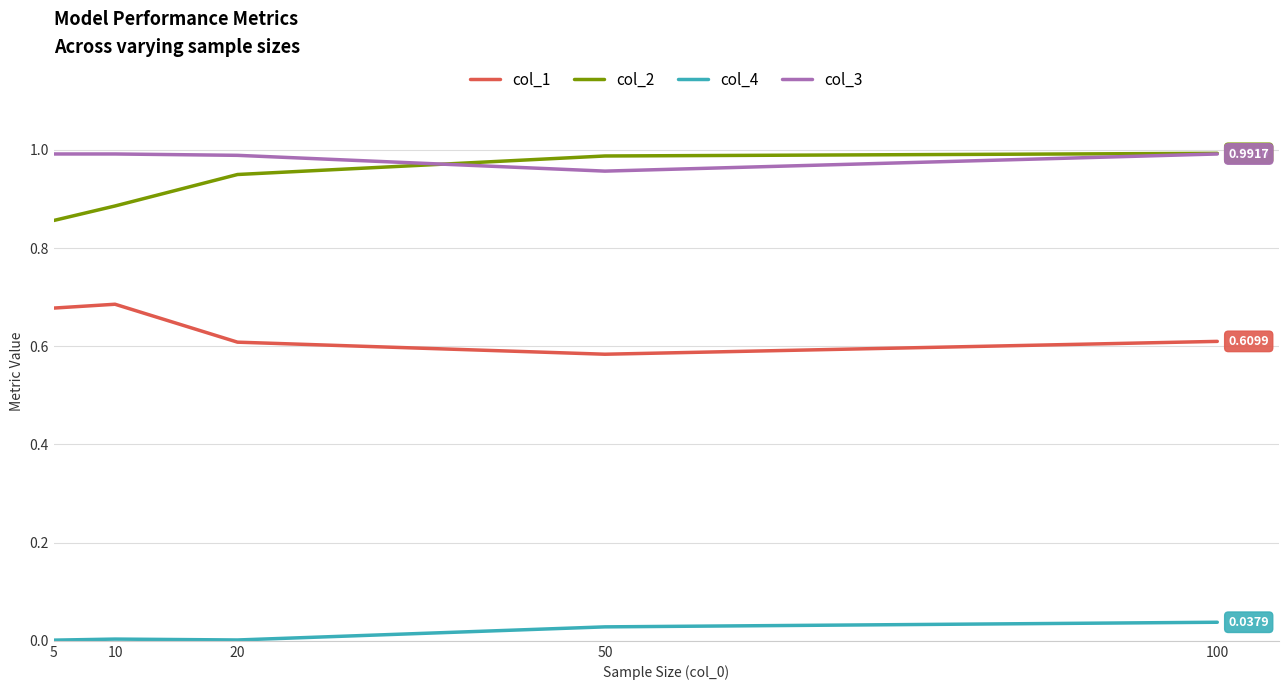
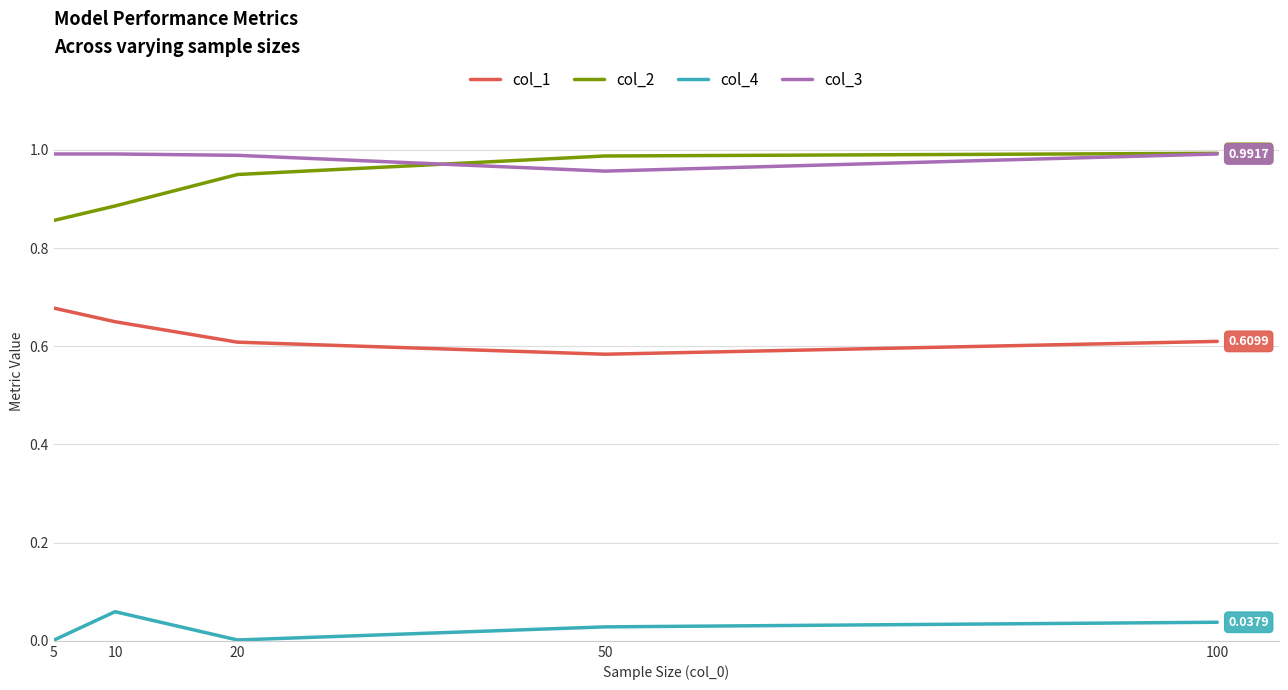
col_1, 10: 0.69 -> 0.65
col_4, 10: 0.00 -> 0.06
